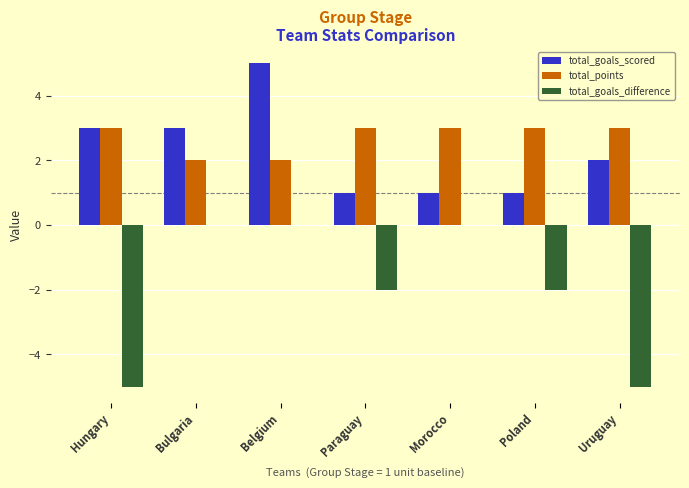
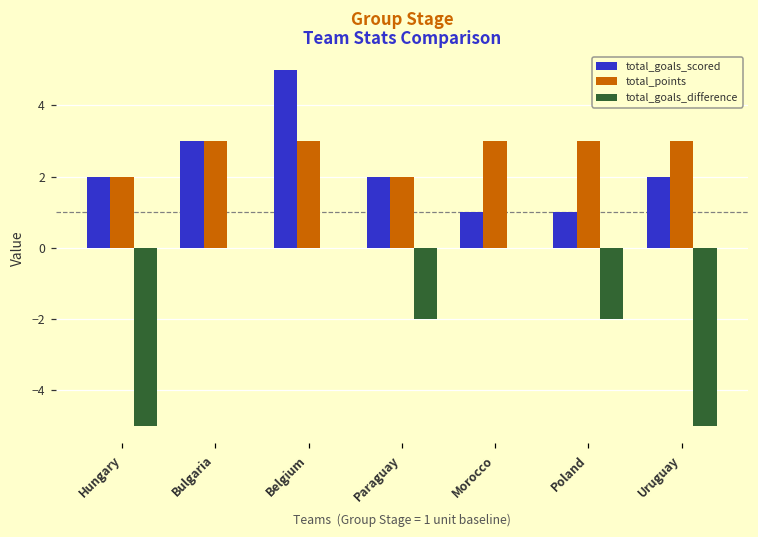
total_goals_scored, Hungary: 3 -> 2
total_points, Hungary: 3 -> 2
total_points, Bulgaria: 2 -> 3
total_points, Belgium: 2 -> 3
total_goals_scored, Paraguay: 1 -> 2
total_points, Paraguay: 3 -> 2
